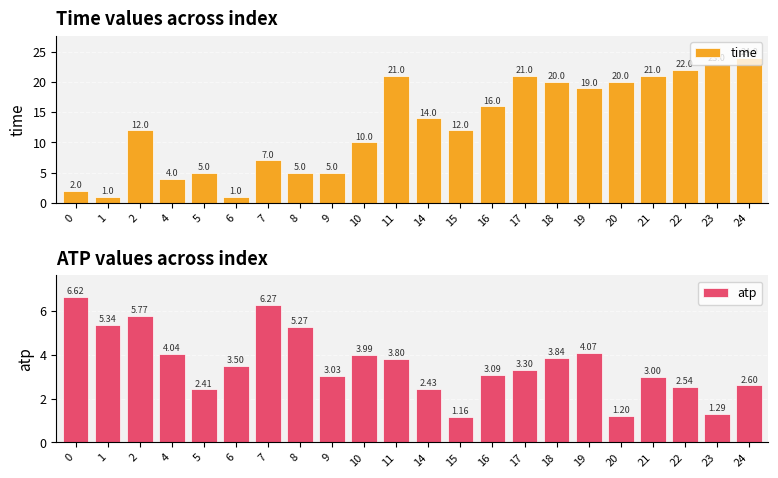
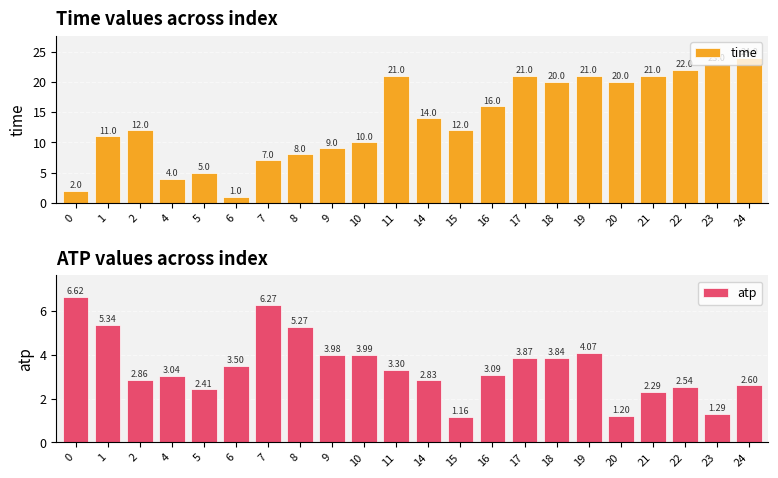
Time values across index, 1: 1.0 -> 11.0
Time values across index, 8: 5.0 -> 8.0
Time values across index, 9: 5.0 -> 9.0
Time values across index, 19: 19.0 -> 21.0
ATP values across index, 2: 5.77 -> 2.86
ATP values across index, 4: 4.04 -> 3.04
ATP values across index, 9: 3.03 -> 3.98
ATP values across index, 11: 3.80 -> 3.30
ATP values across index, 14: 2.43 -> 2.83
ATP values across index, 17: 3.30 -> 3.87
ATP values across index, 21: 3.00 -> 2.29
